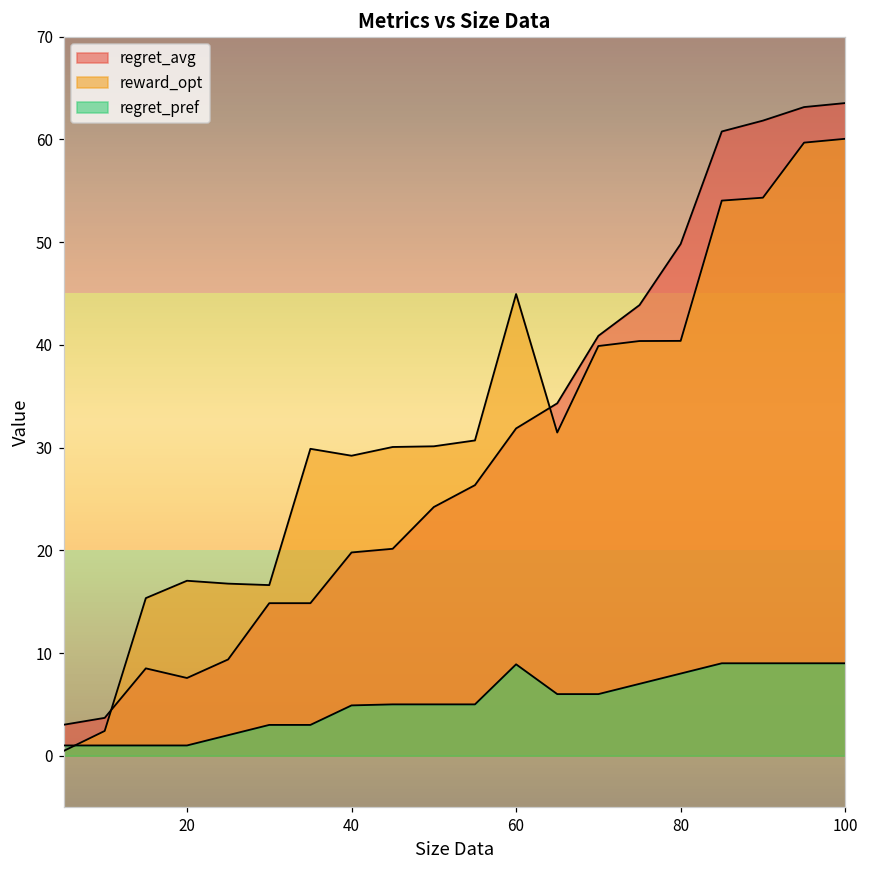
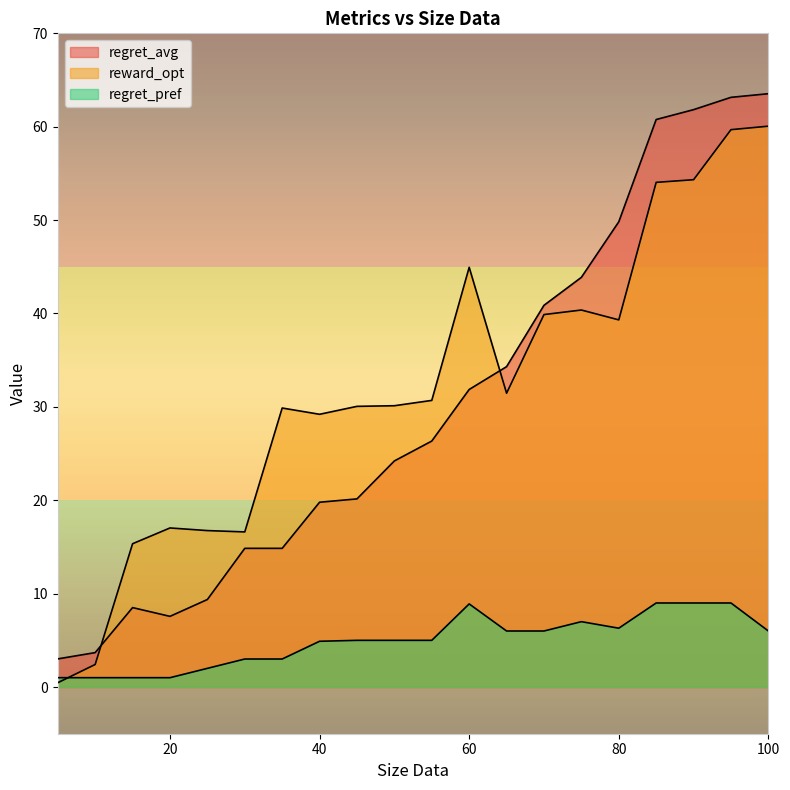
reward_opt, 80: 40 -> 39
regret_pref, 80: 8 -> 6
regret_pref, 100: 9 -> 6
